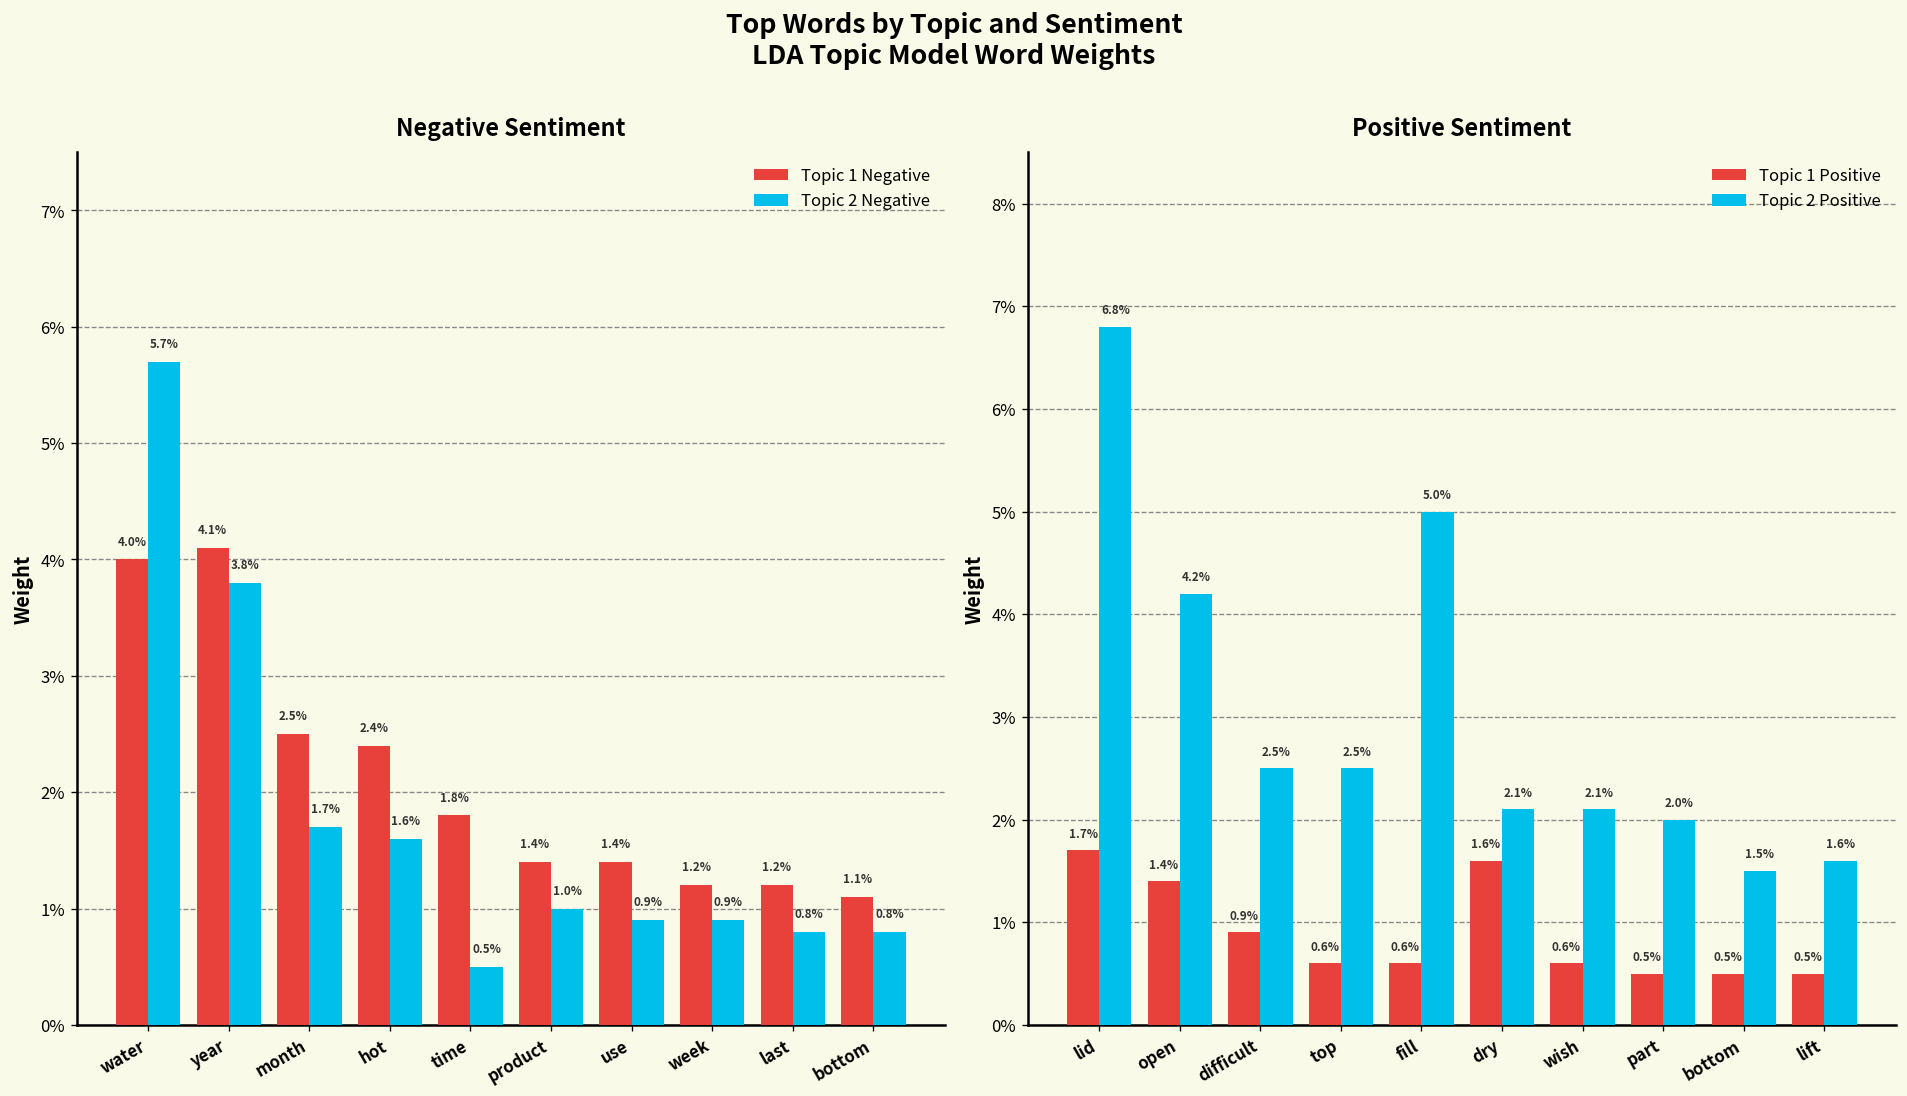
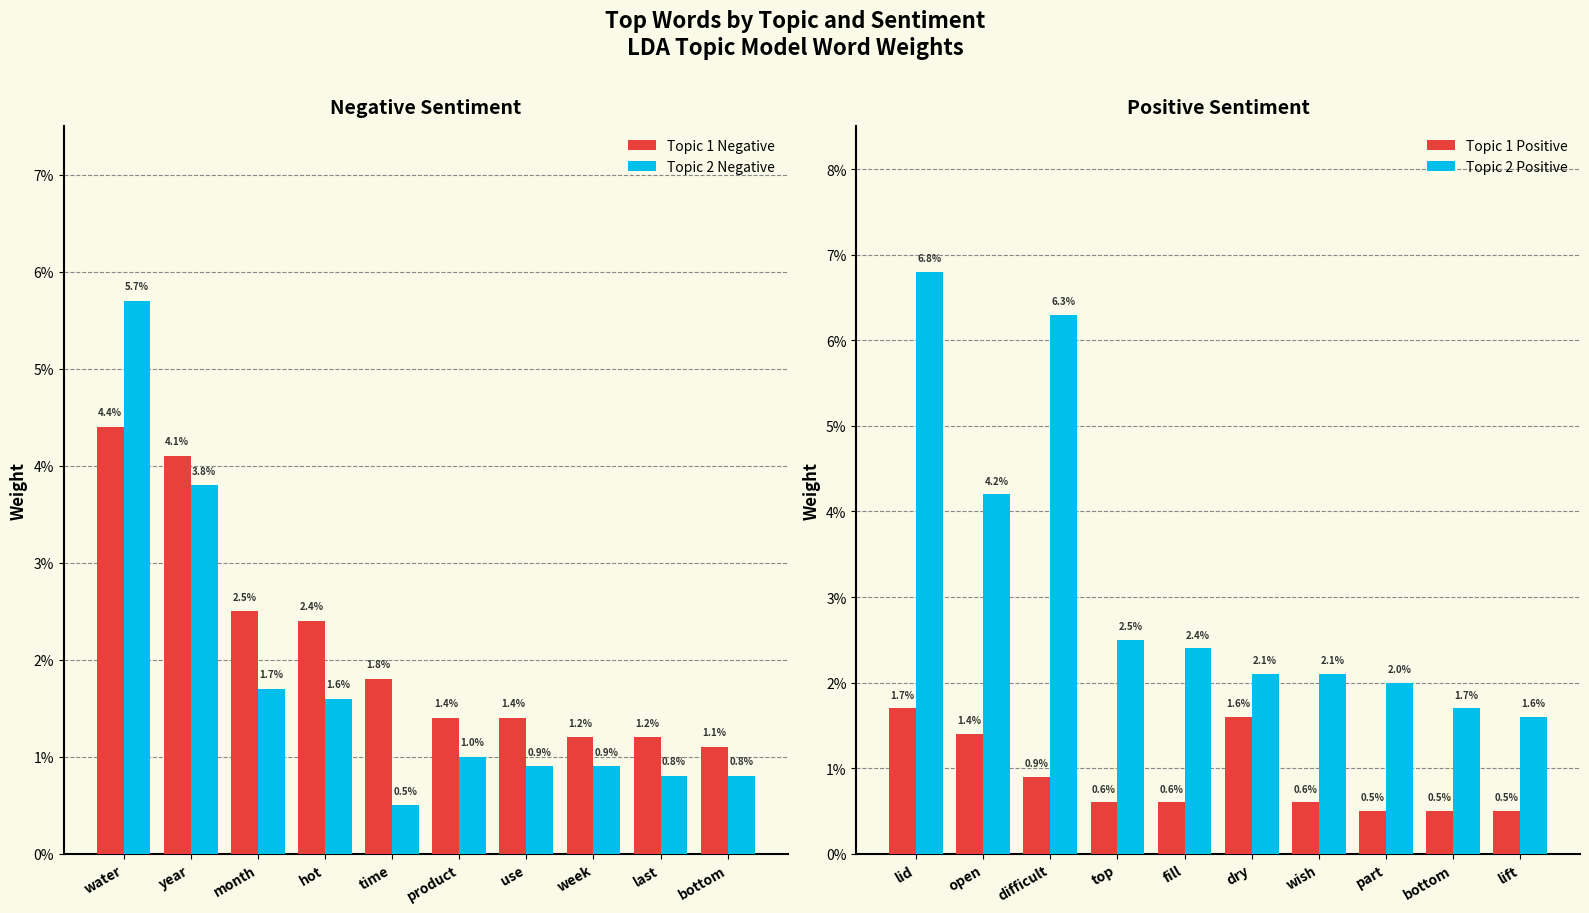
Negative Sentiment, Topic 1 Negative, water: 4.0% -> 4.4%
Positive Sentiment, Topic 2 Positive, difficult: 2.5% -> 6.3%
Positive Sentiment, Topic 2 Positive, fill: 5.0% -> 2.4%
Positive Sentiment, Topic 2 Positive, bottom: 1.5% -> 1.7%
